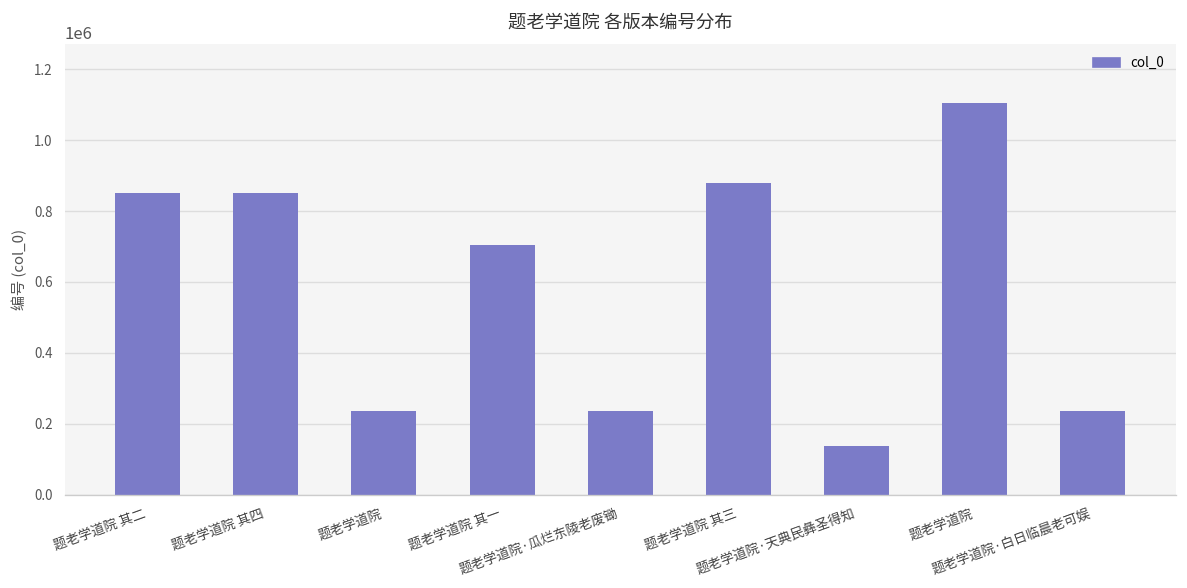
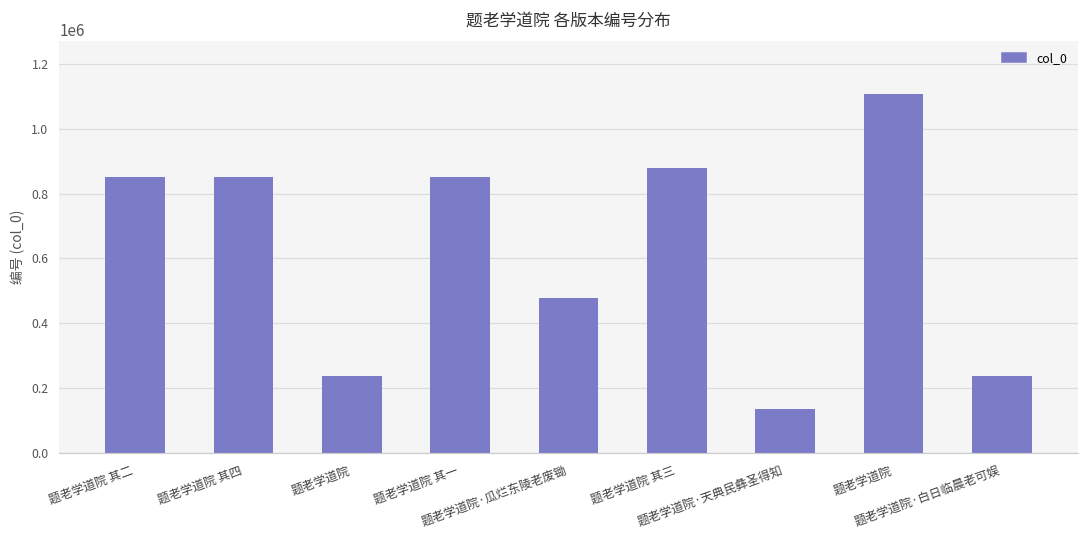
题老学道院 其一: 700000 -> 850000
题老学道院·瓜烂东陵老废锄: 240000 -> 480000
